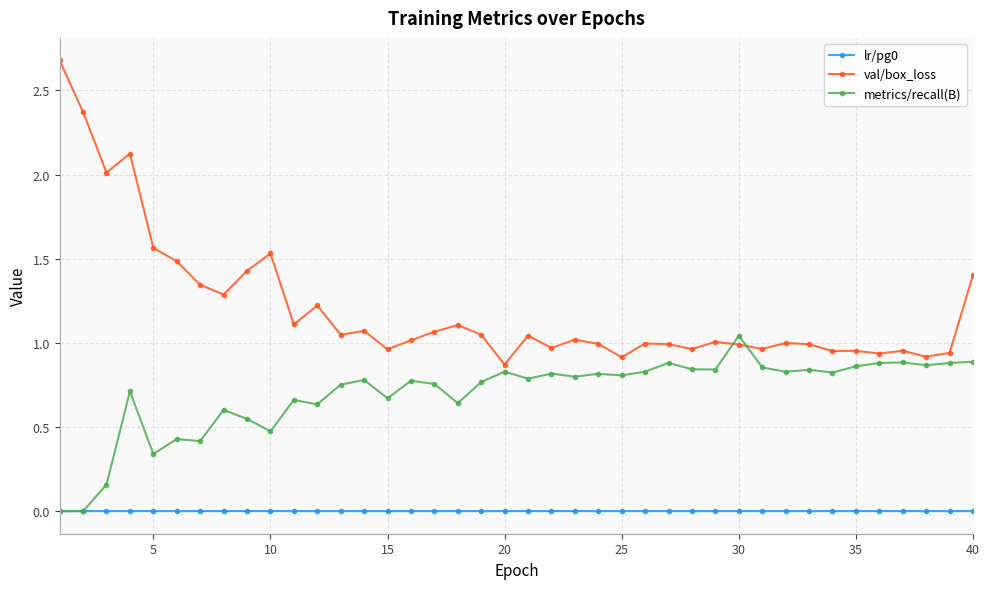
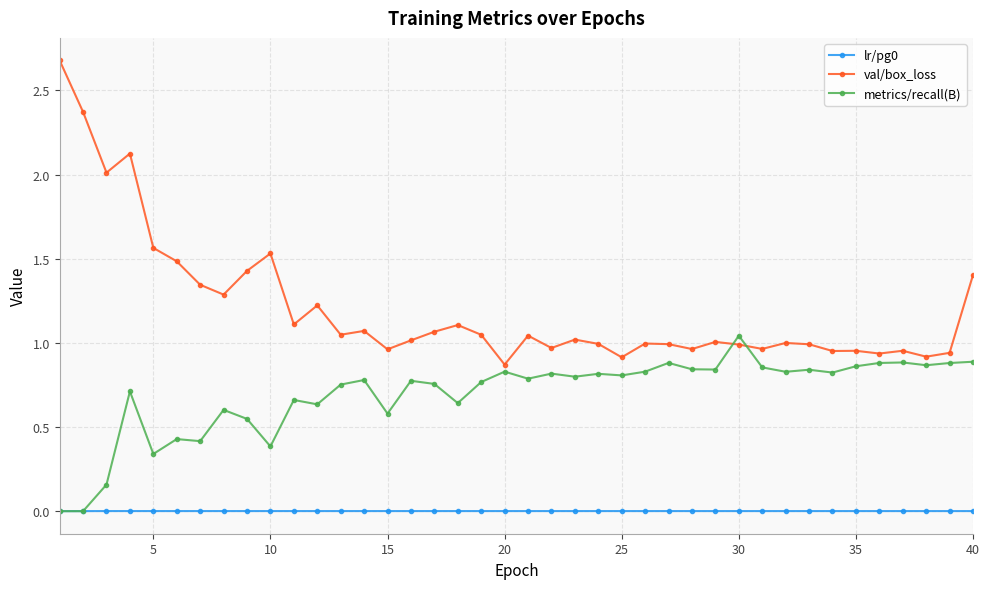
metrics/recall(B), 10: 0.47 -> 0.38
metrics/recall(B), 15: 0.67 -> 0.58
